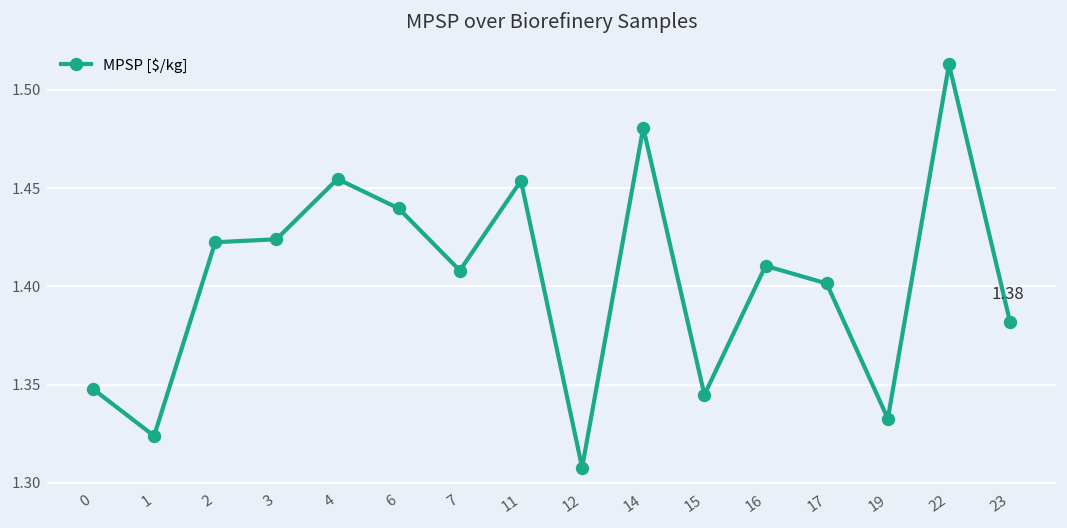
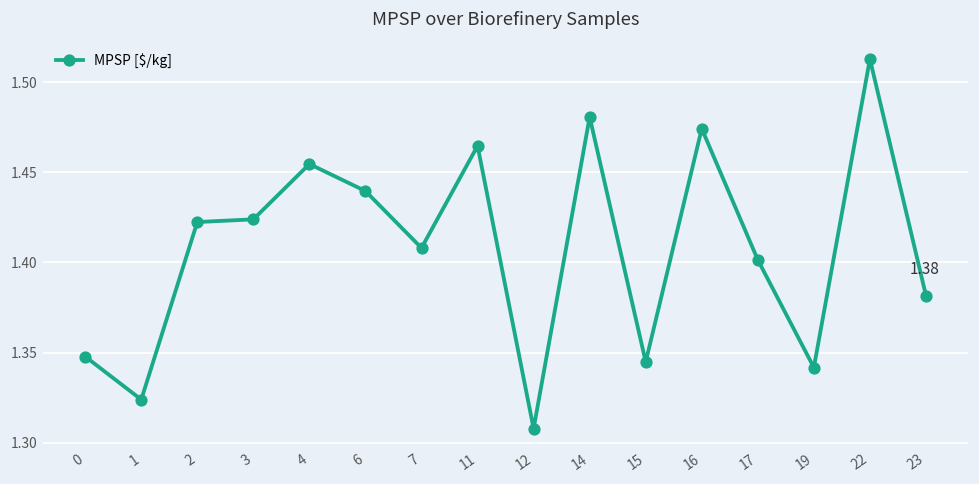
11: 1.454 -> 1.465
16: 1.410 -> 1.474
19: 1.333 -> 1.342
